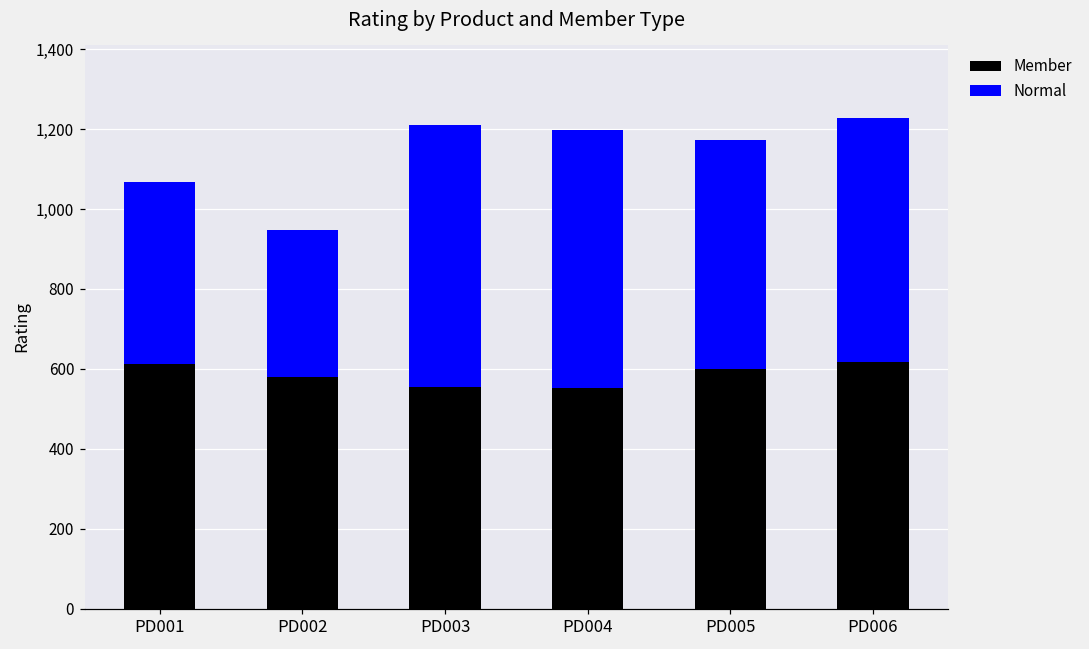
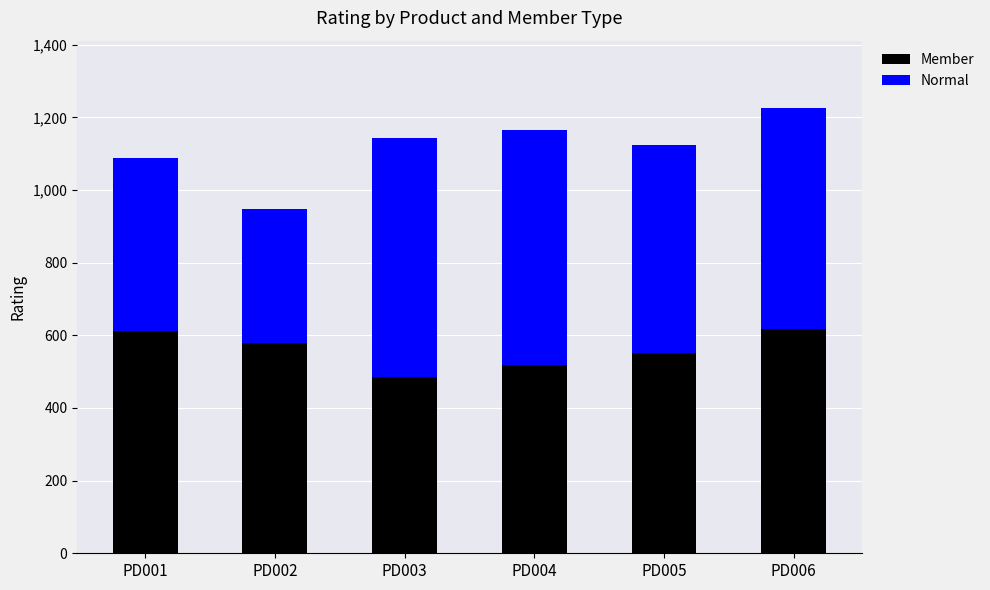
Normal, PD001: 460 -> 480
Member, PD003: 550 -> 490
Member, PD004: 550 -> 520
Member, PD005: 600 -> 550
